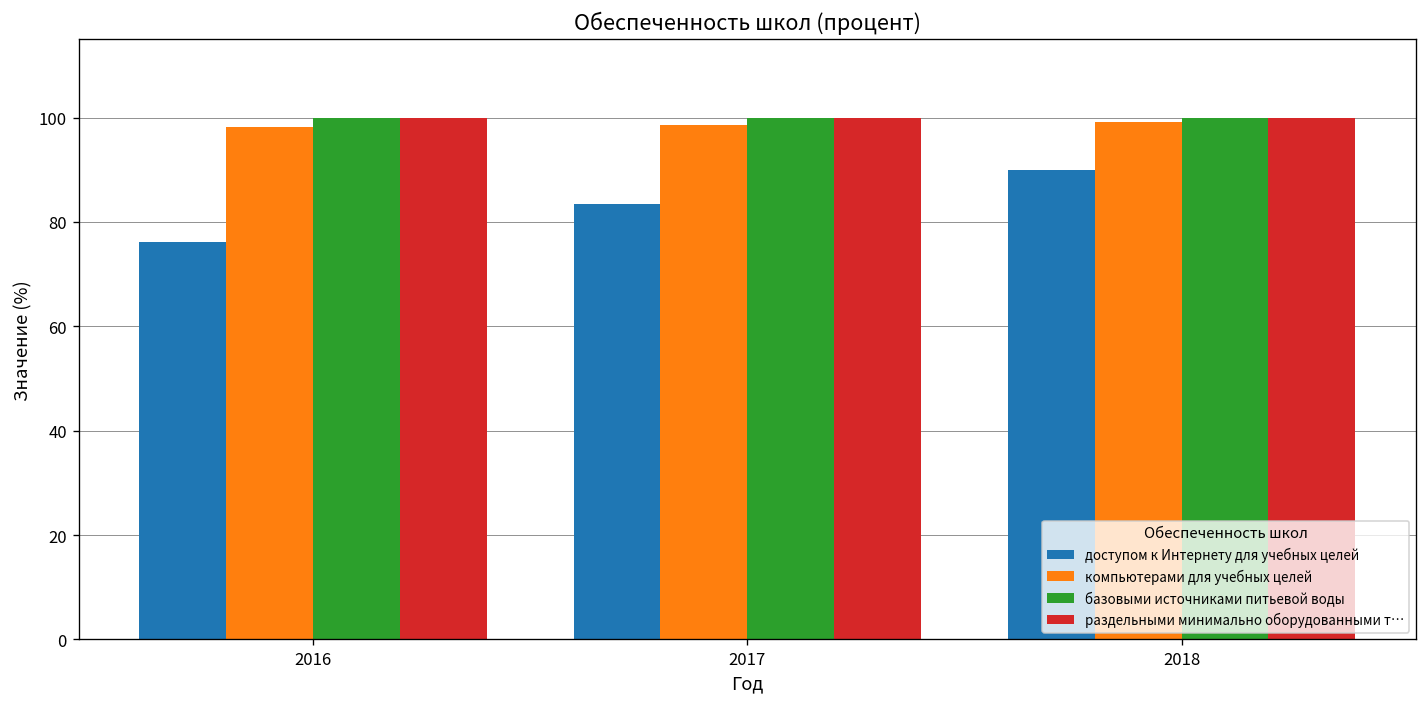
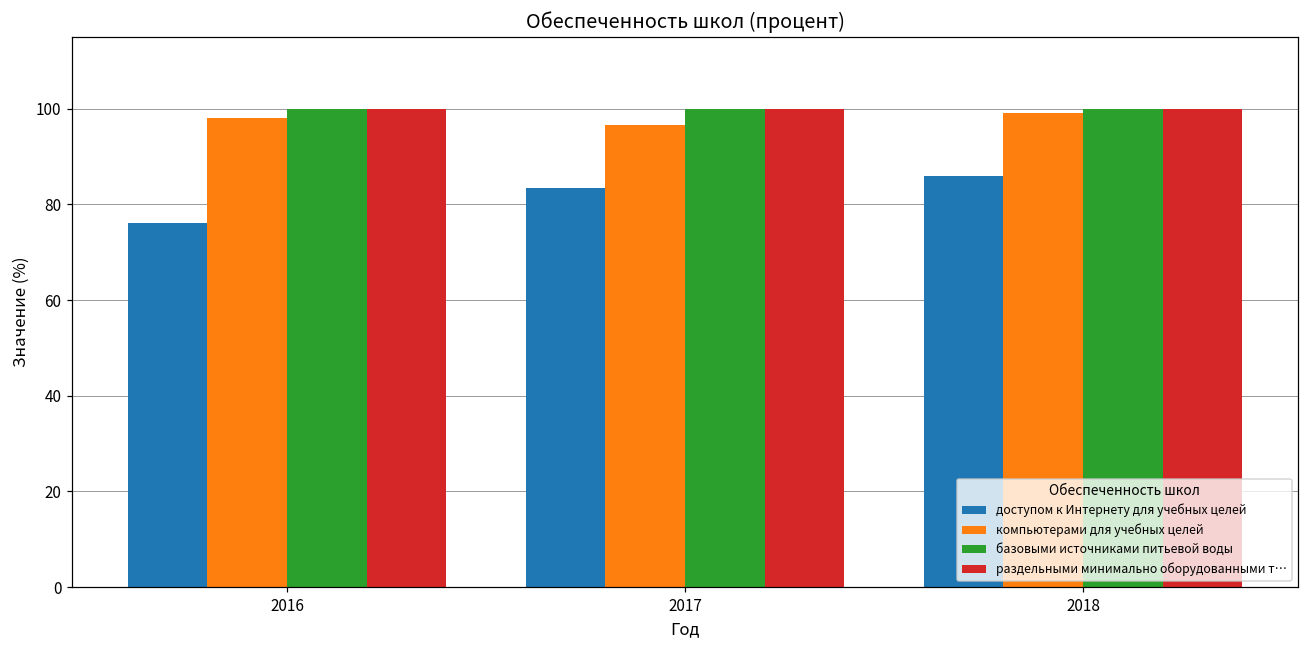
компьютерами для учебных целей, 2017: 99 -> 97
доступом к Интернету для учебных целей, 2018: 90 -> 86
